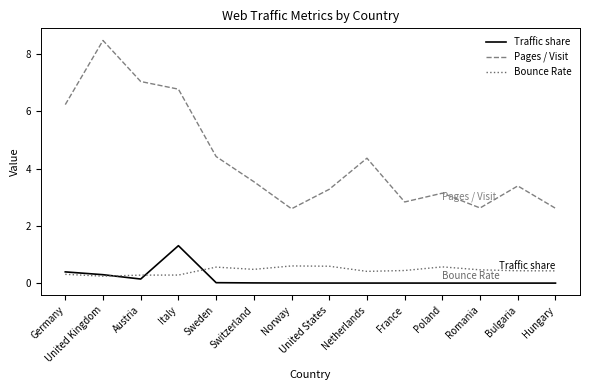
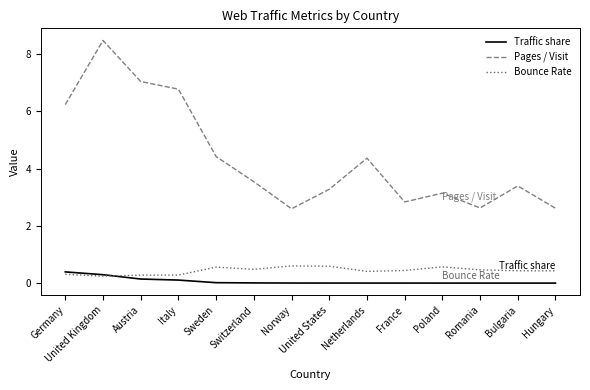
Traffic share, Italy: 1.3 -> 0.1
